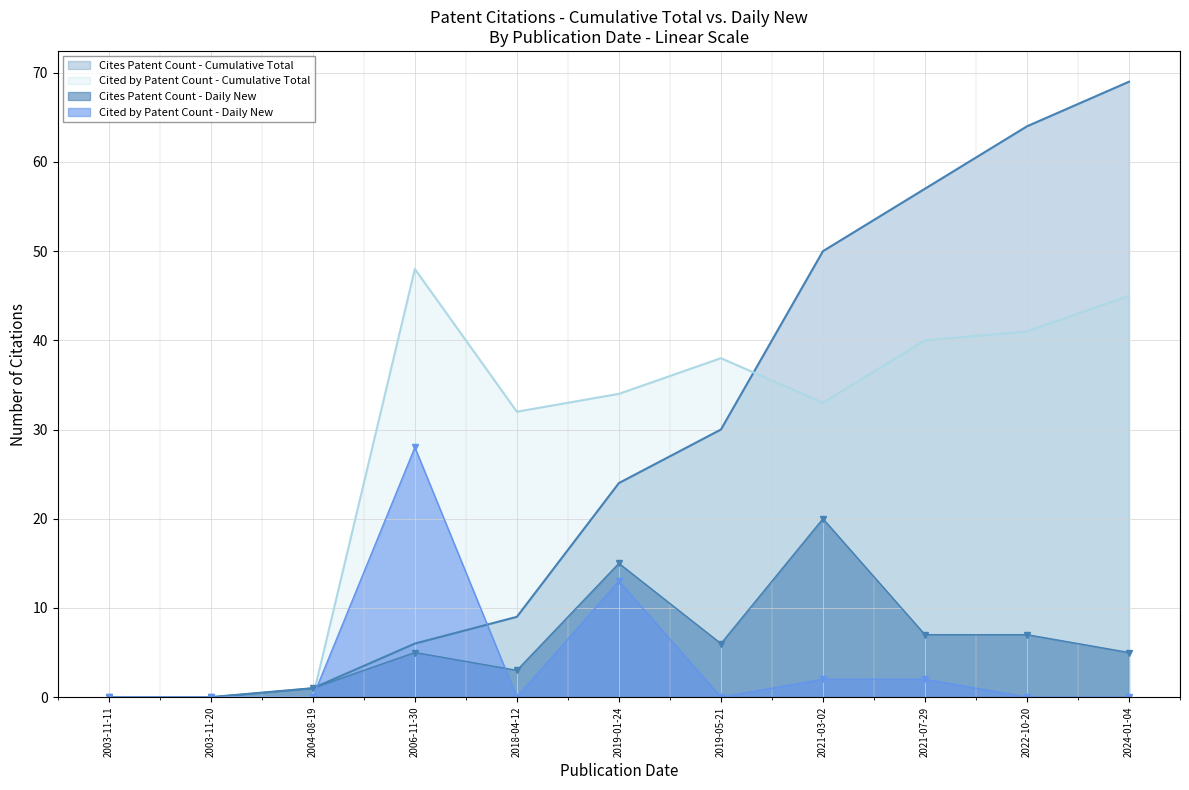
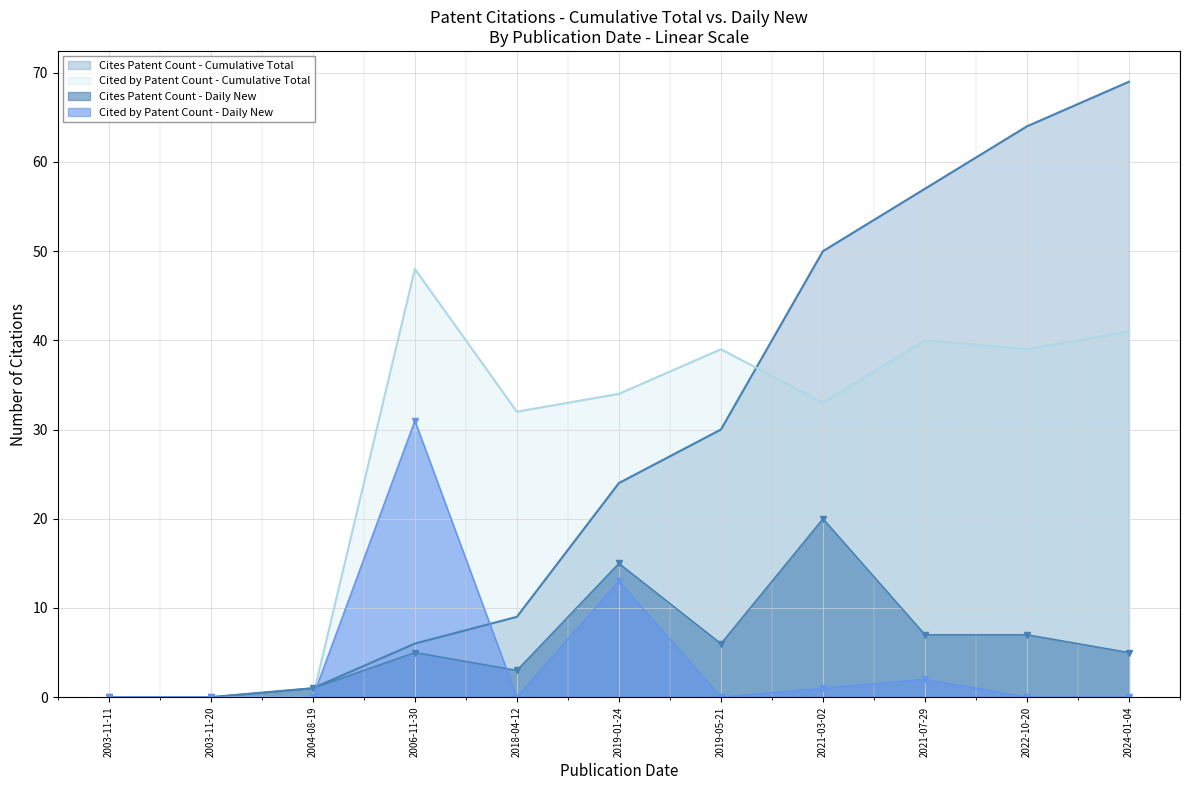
Cited by Patent Count - Daily New, 2006-11-30: 28 -> 31
Cited by Patent Count - Cumulative Total, 2019-05-21: 38 -> 39
Cited by Patent Count - Daily New, 2021-03-02: 2 -> 1
Cited by Patent Count - Cumulative Total, 2022-10-20: 41 -> 39
Cited by Patent Count - Cumulative Total, 2024-01-04: 45 -> 41
